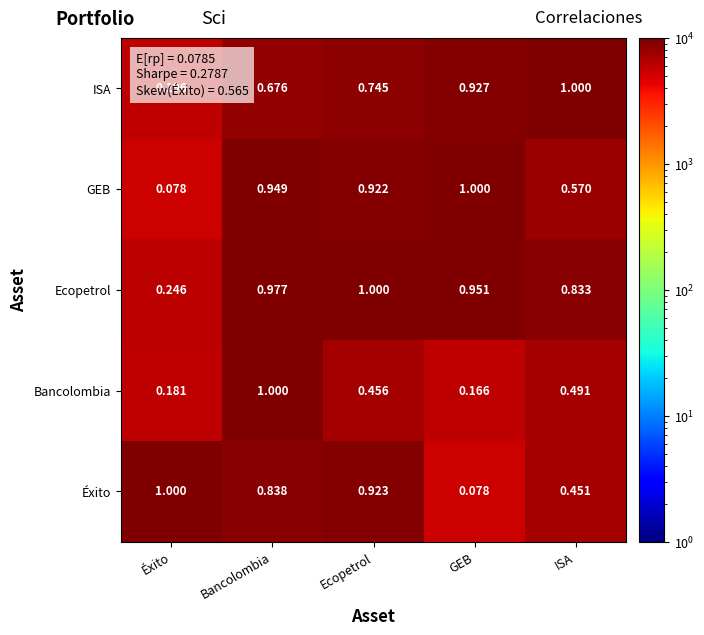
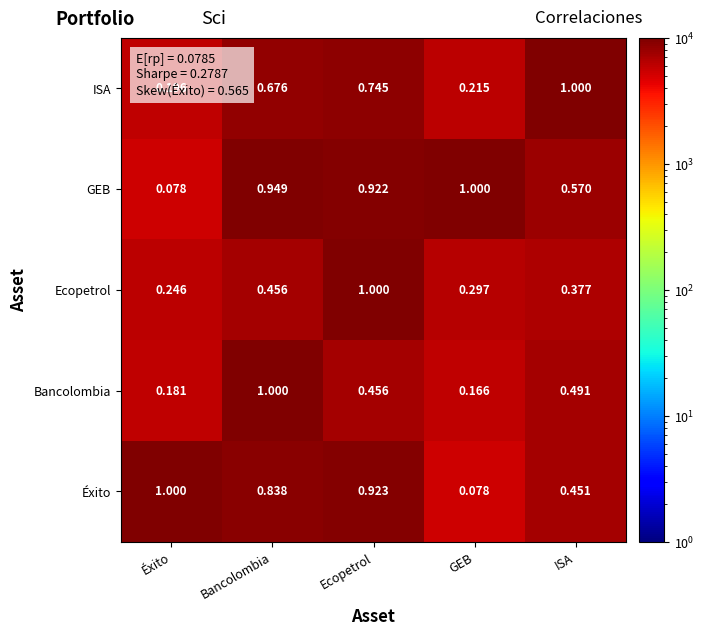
ISA, GEB: 0.927 -> 0.215
Ecopetrol, Bancolombia: 0.977 -> 0.456
Ecopetrol, GEB: 0.951 -> 0.297
Ecopetrol, ISA: 0.833 -> 0.377
